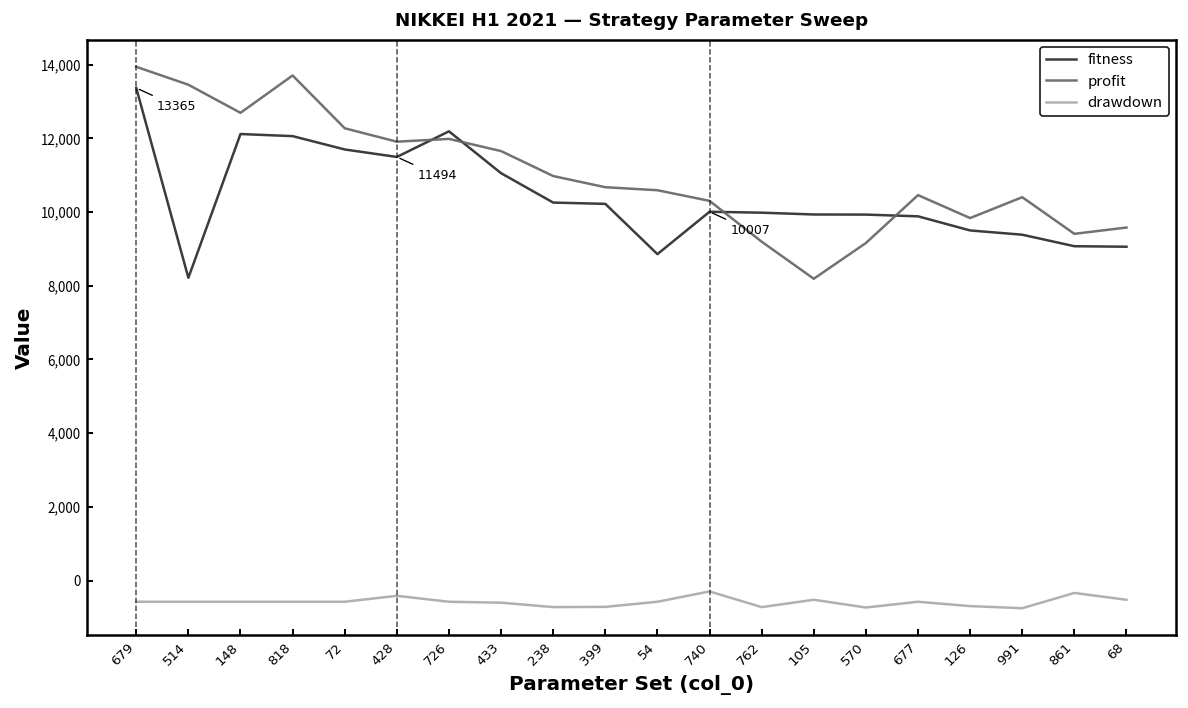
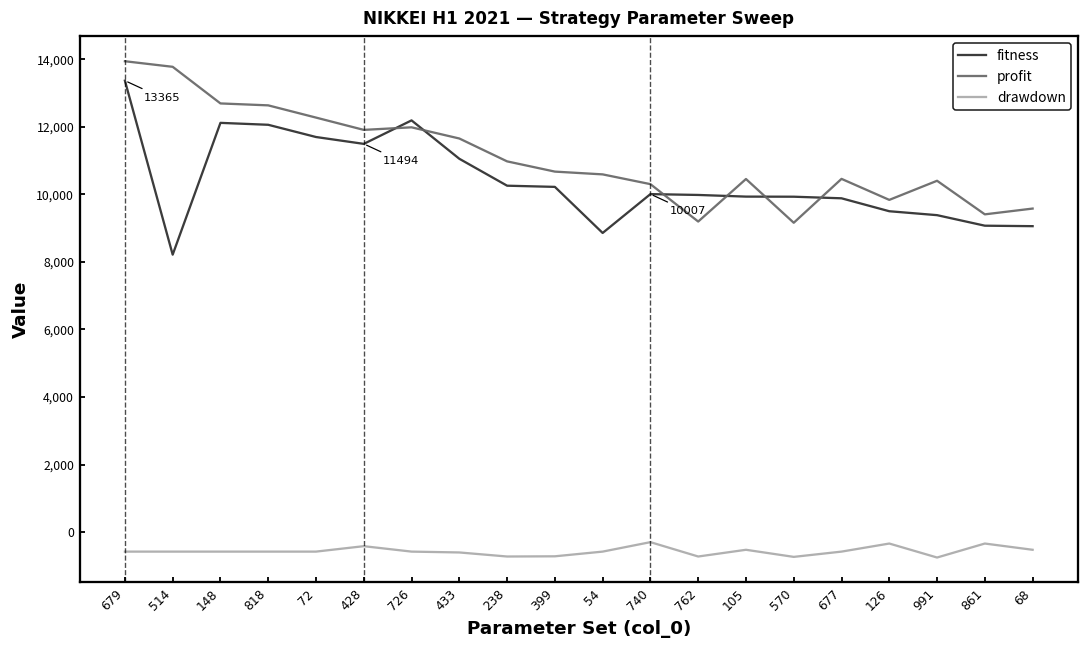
profit, 514: 13,500 -> 13,800
profit, 818: 13,700 -> 12,600
profit, 105: 8,200 -> 10,500
drawdown, 126: -700 -> -300
